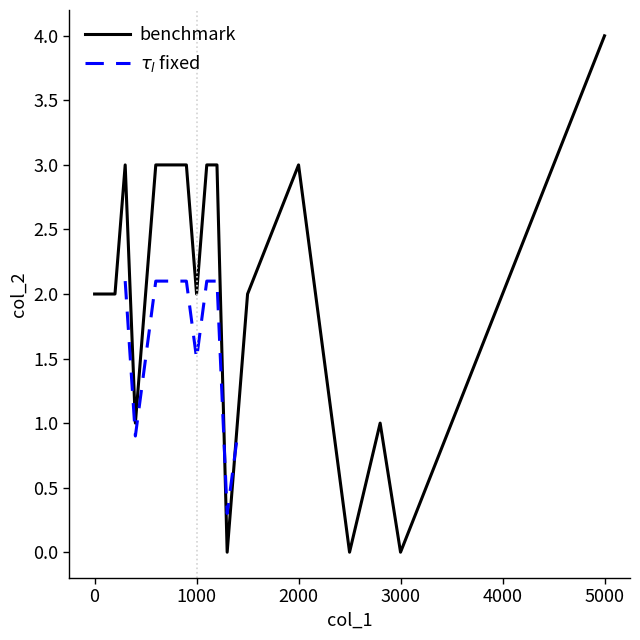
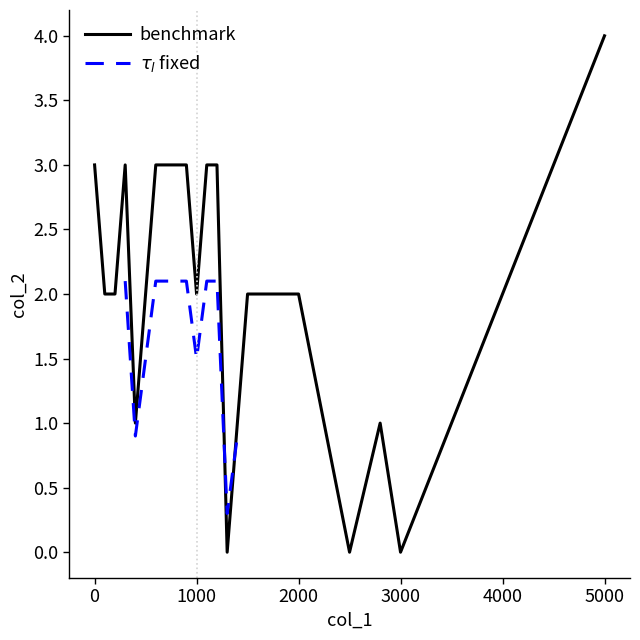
benchmark, 0: 2 -> 3
benchmark, 2000: 3 -> 2
